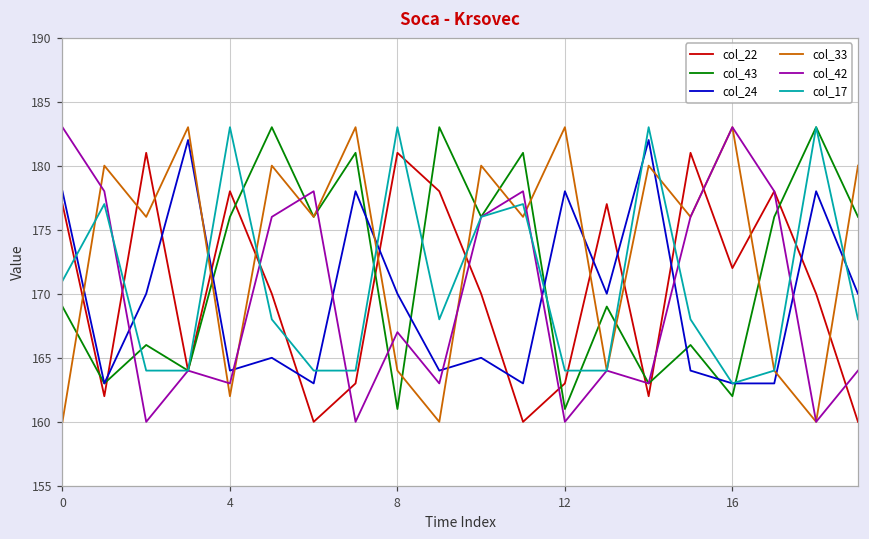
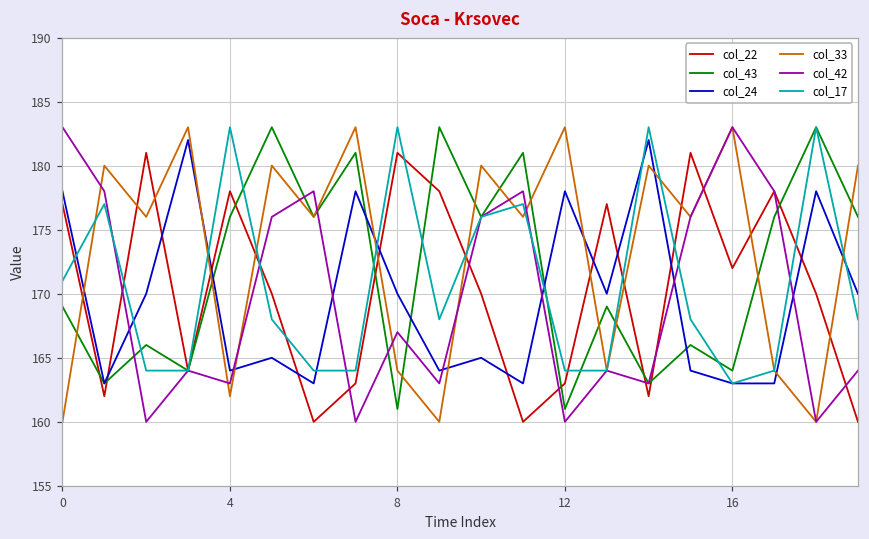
col_43, 16: 162 -> 164
